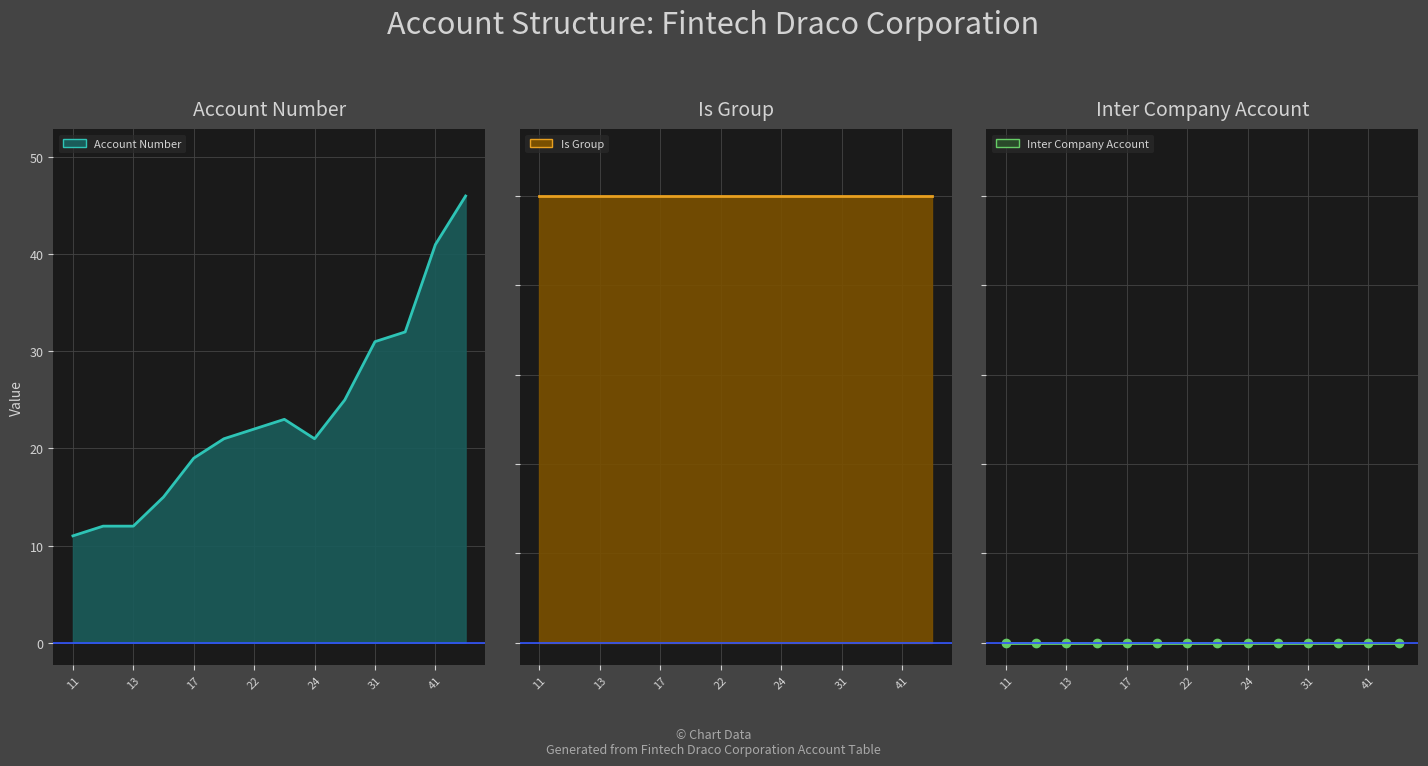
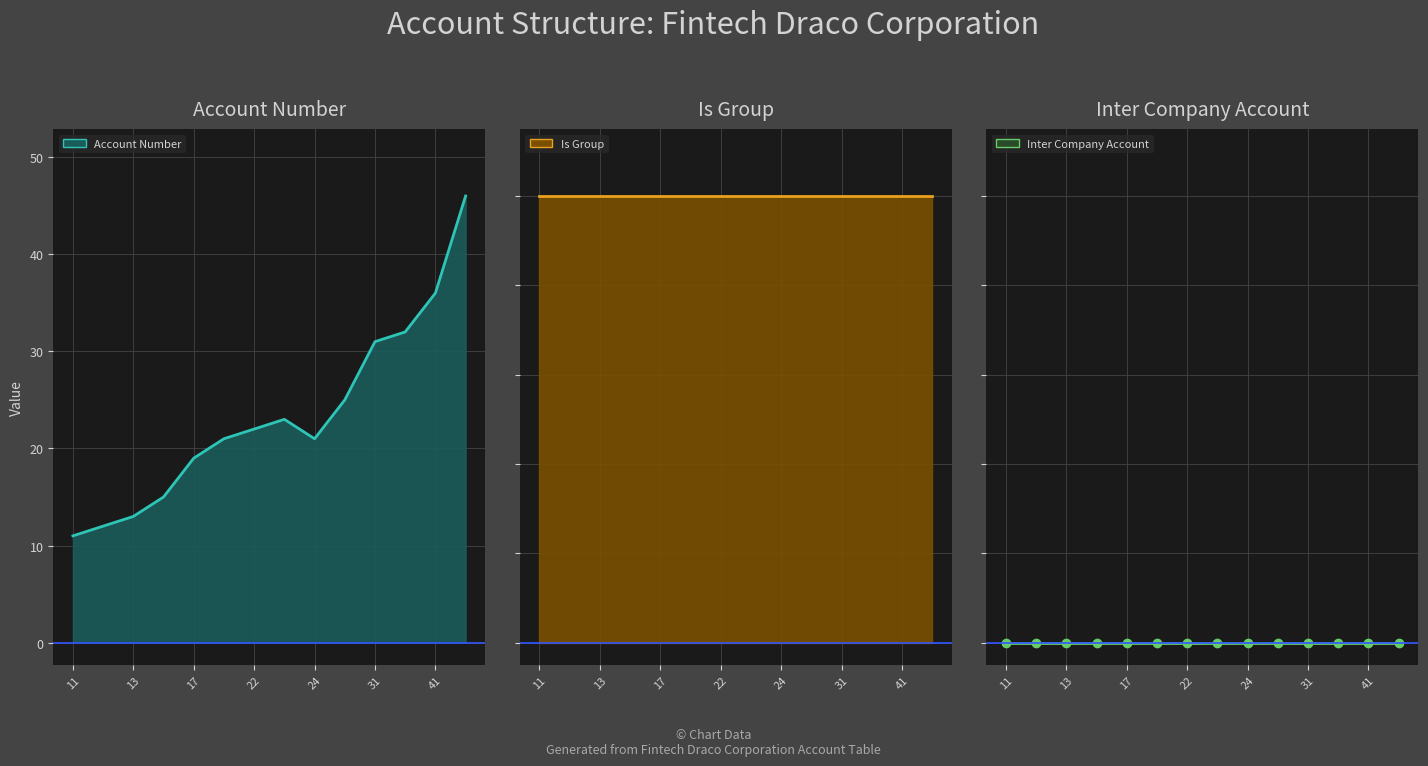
Account Number, 13: 12 -> 13
Account Number, 41: 41 -> 36
